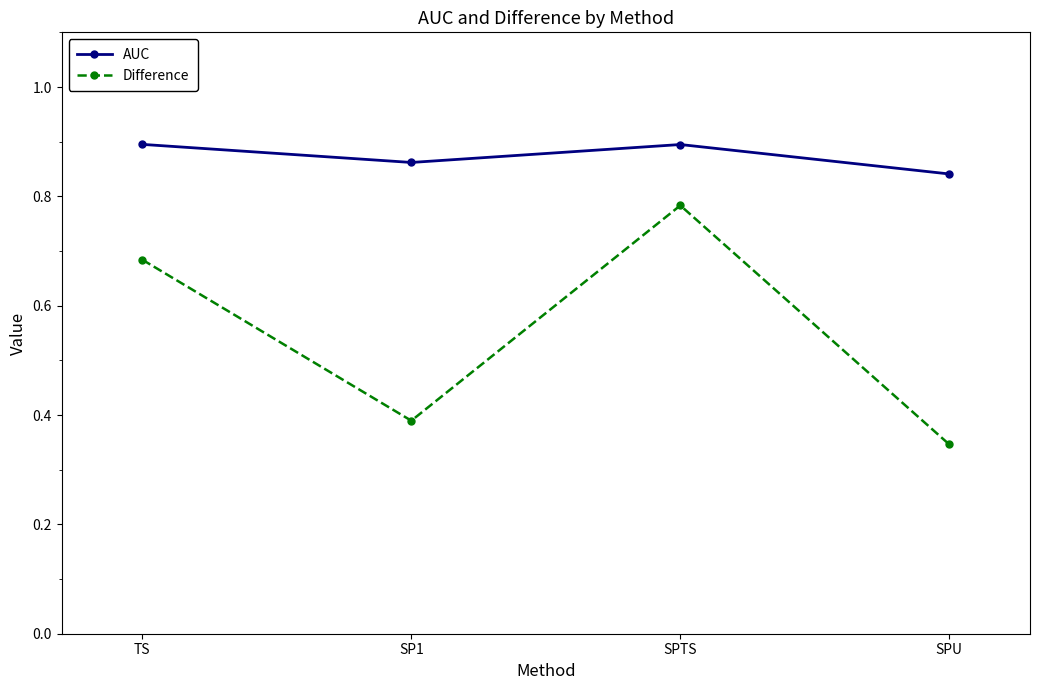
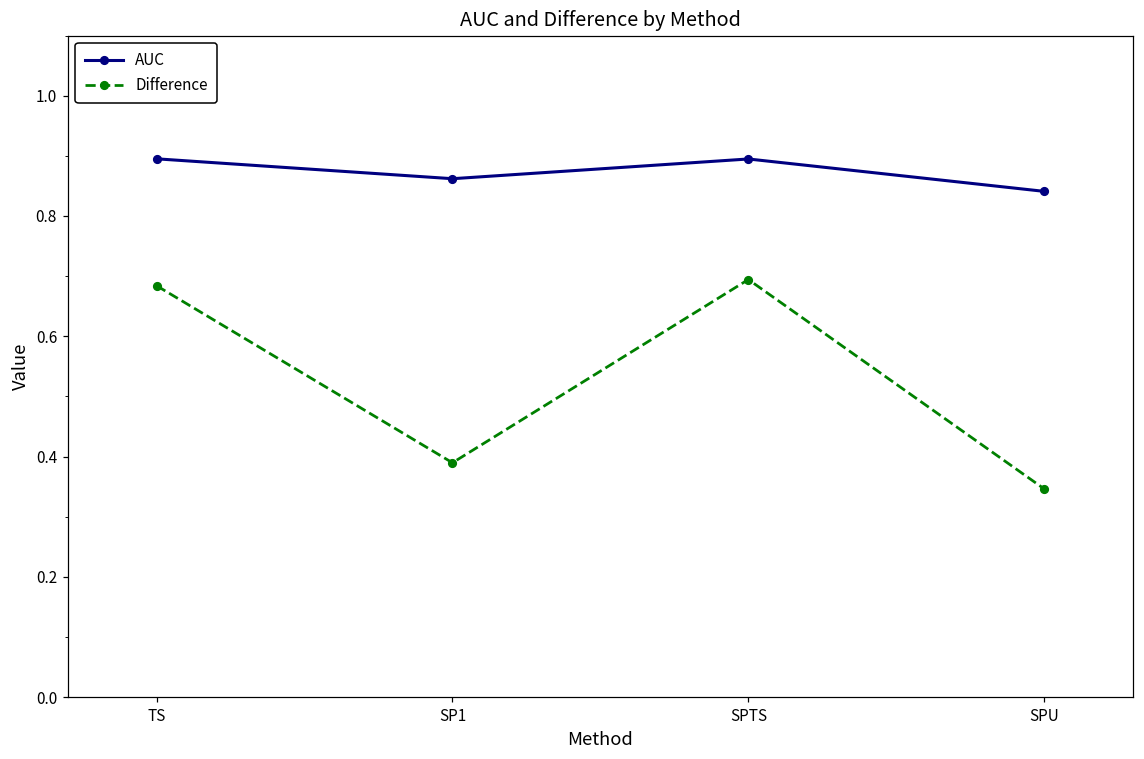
Difference, SPTS: 0.78 -> 0.69
